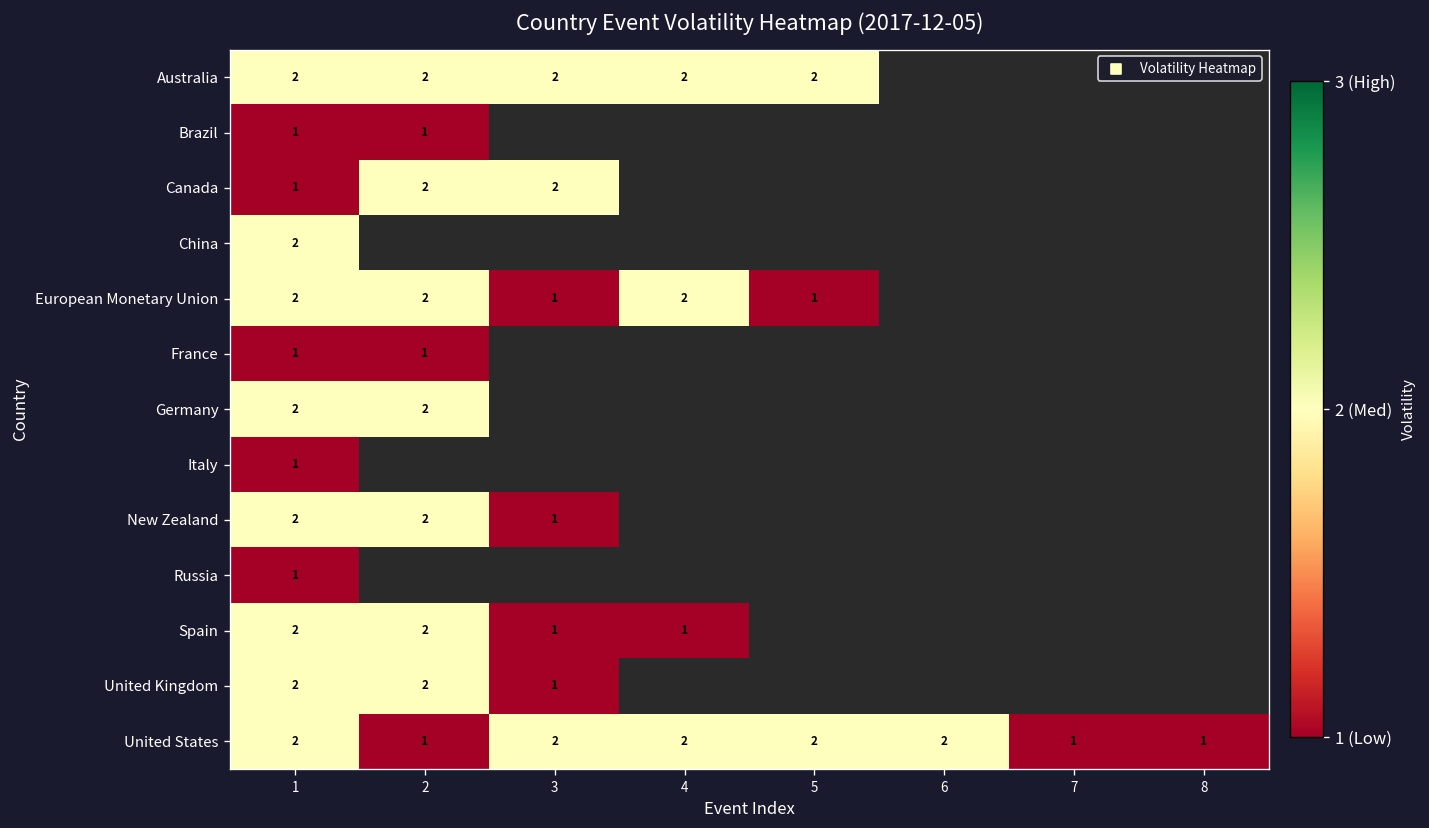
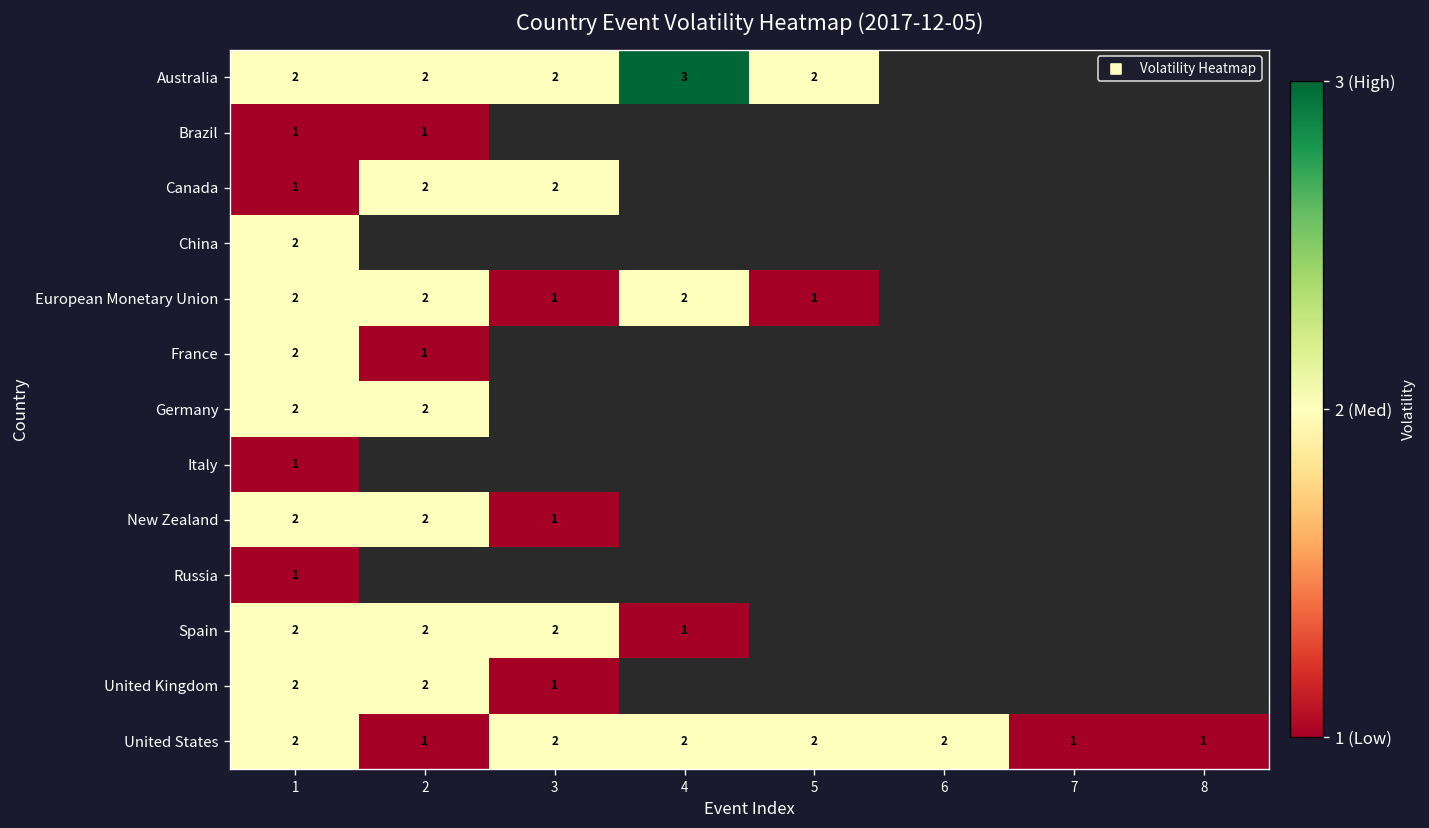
Australia, 4: 2 -> 3
France, 1: 1 -> 2
Spain, 3: 1 -> 2
